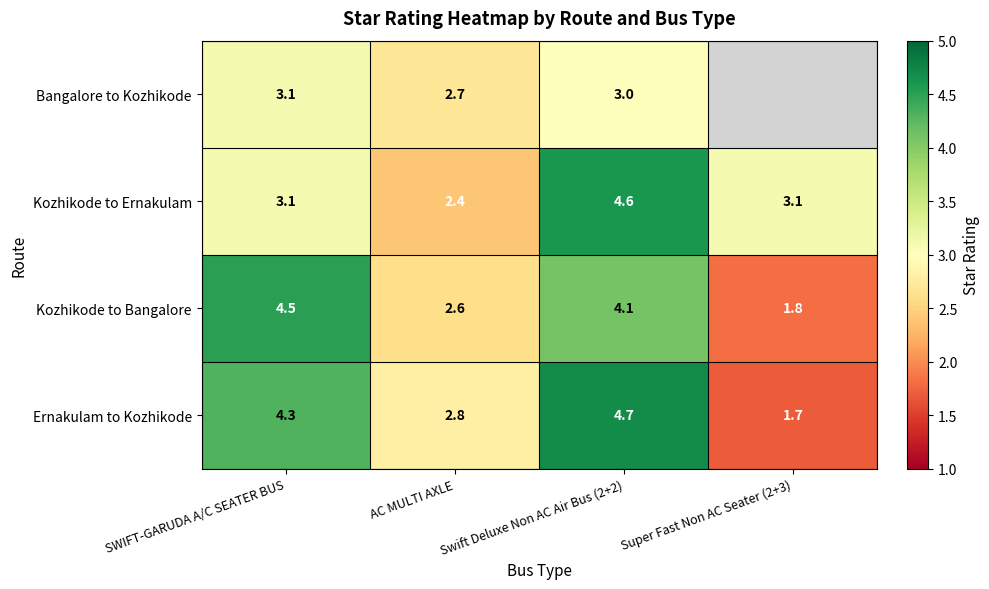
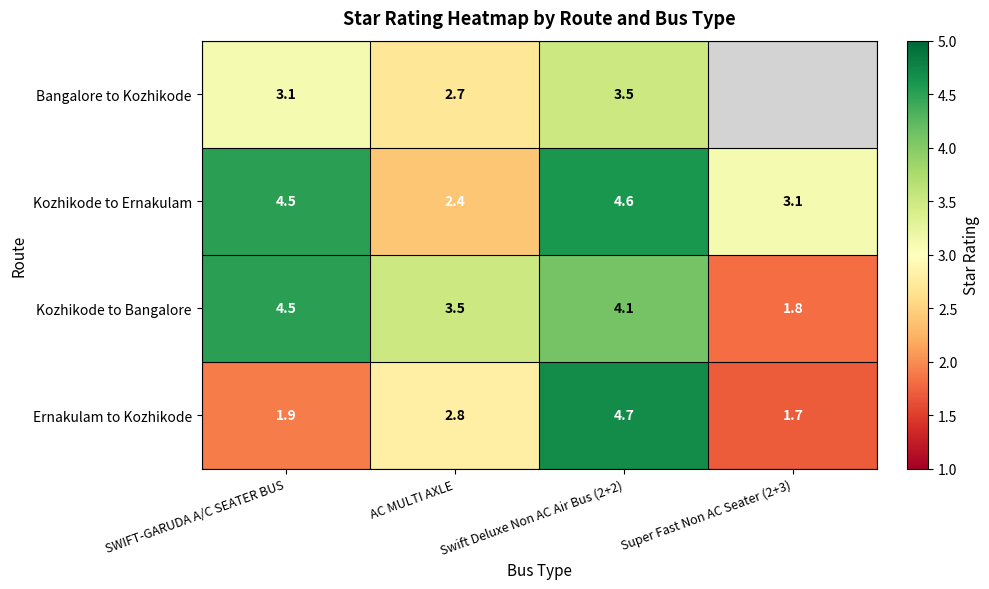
Bangalore to Kozhikode, Swift Deluxe Non AC Air Bus (2+2): 3.0 -> 3.5
Kozhikode to Ernakulam, SWIFT-GARUDA A/C SEATER BUS: 3.1 -> 4.5
Kozhikode to Bangalore, AC MULTI AXLE: 2.6 -> 3.5
Ernakulam to Kozhikode, SWIFT-GARUDA A/C SEATER BUS: 4.3 -> 1.9
